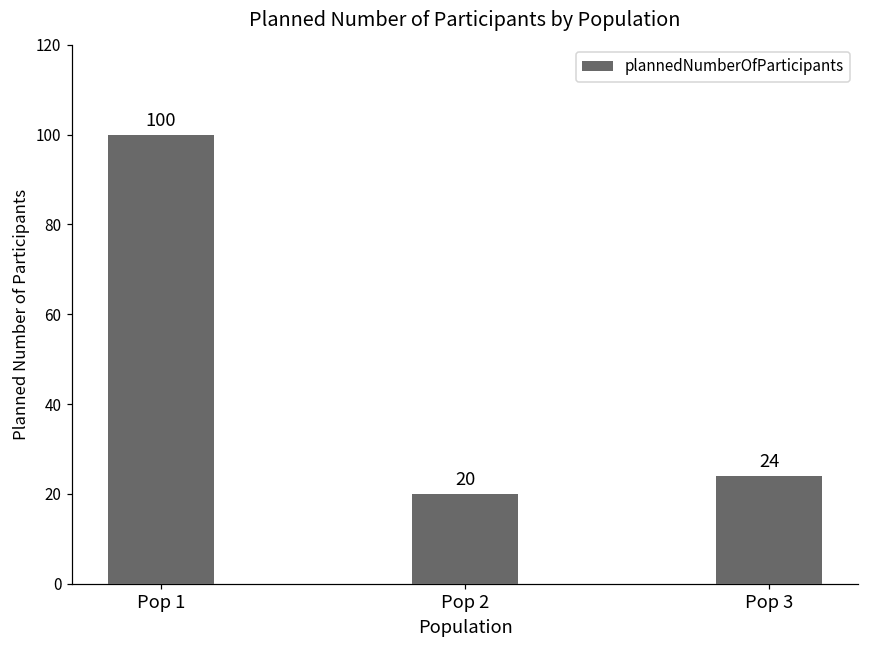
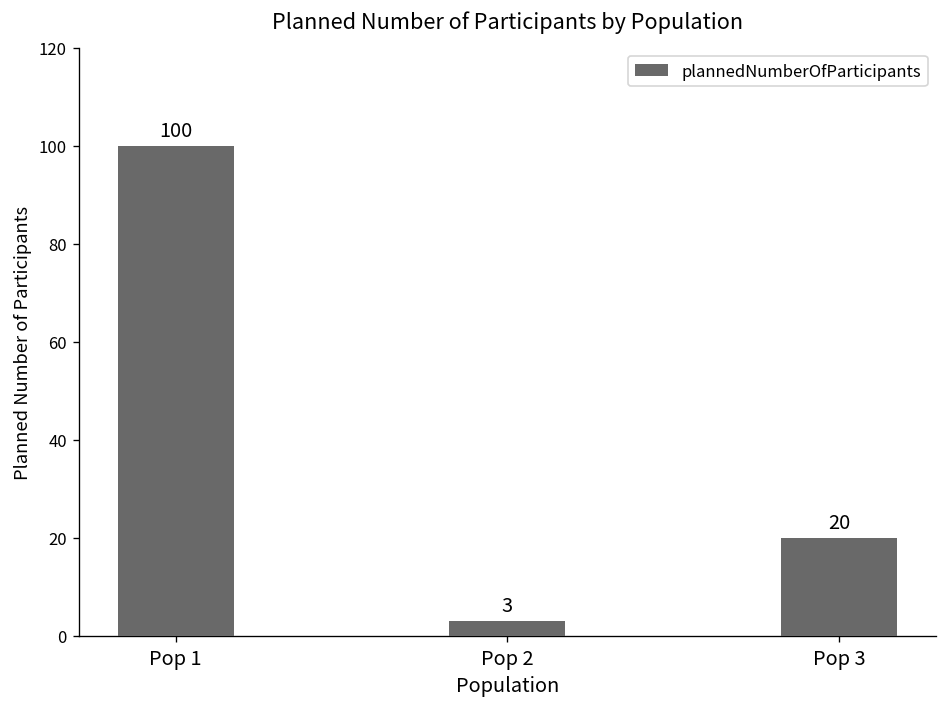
Pop 2: 20 -> 3
Pop 3: 24 -> 20
